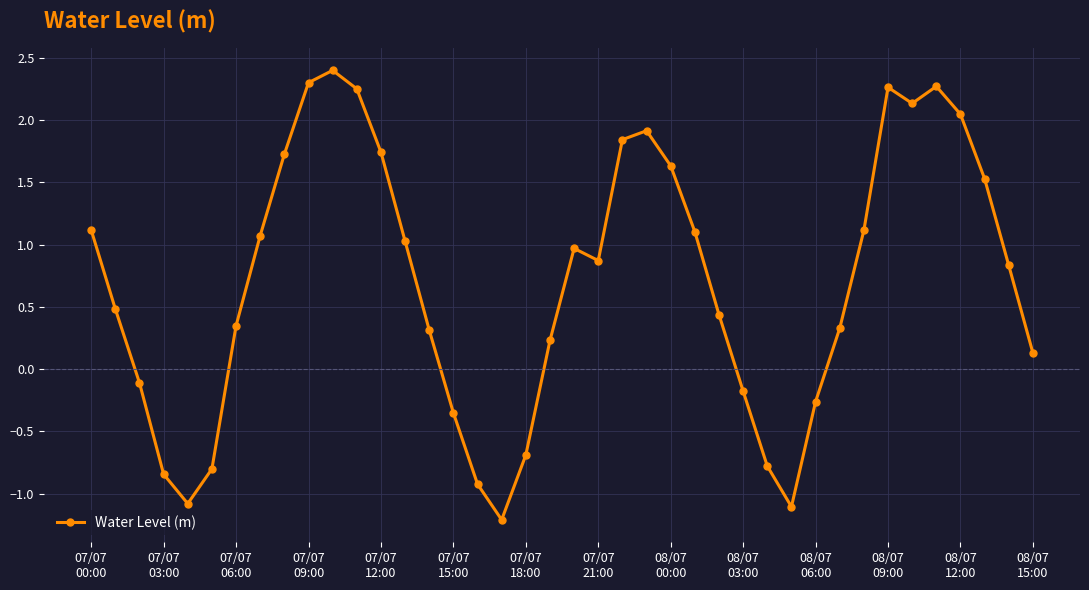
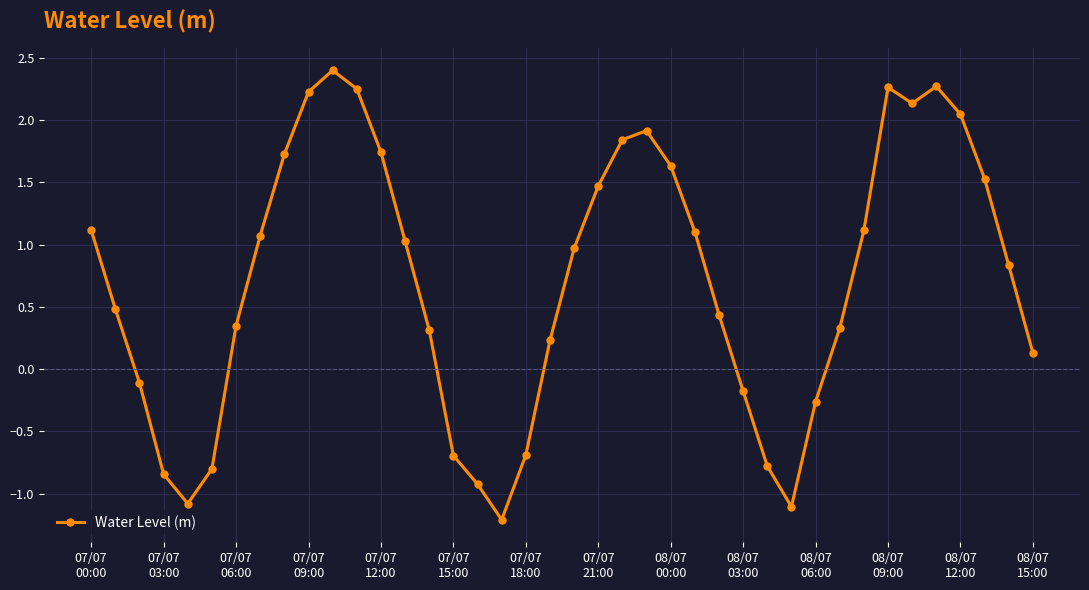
07/07 09:00: 2.30 -> 2.23
07/07 15:00: -0.35 -> -0.69
07/07 21:00: 0.87 -> 1.47
